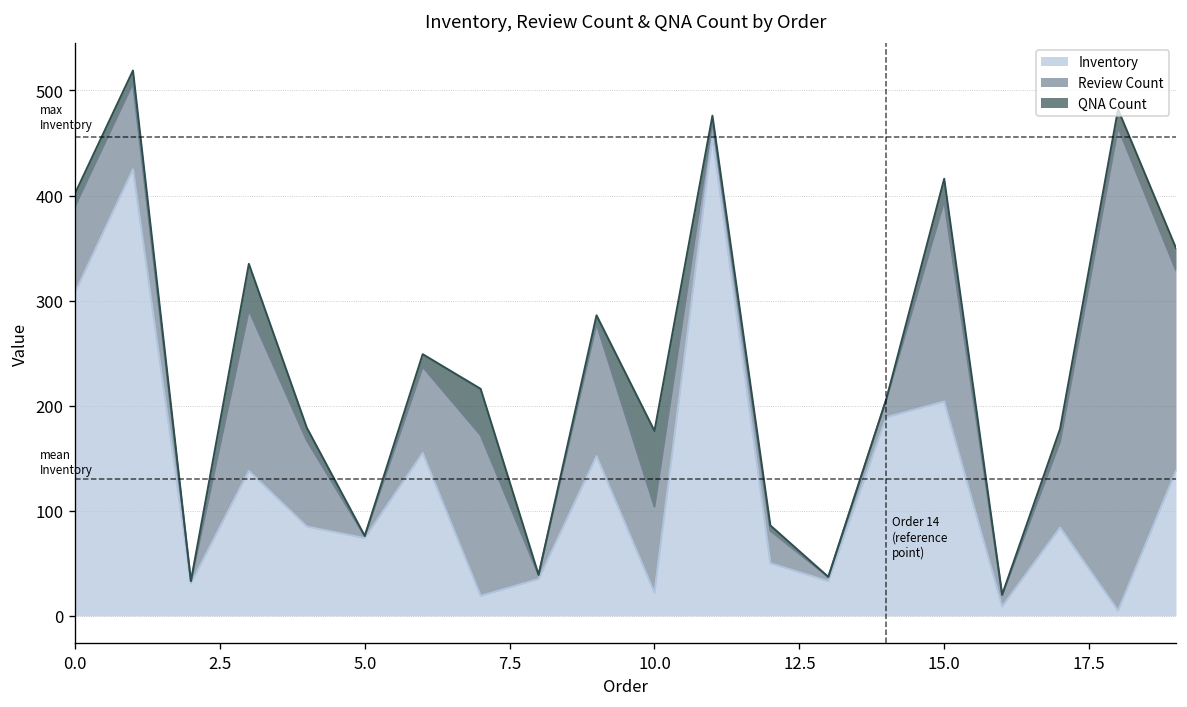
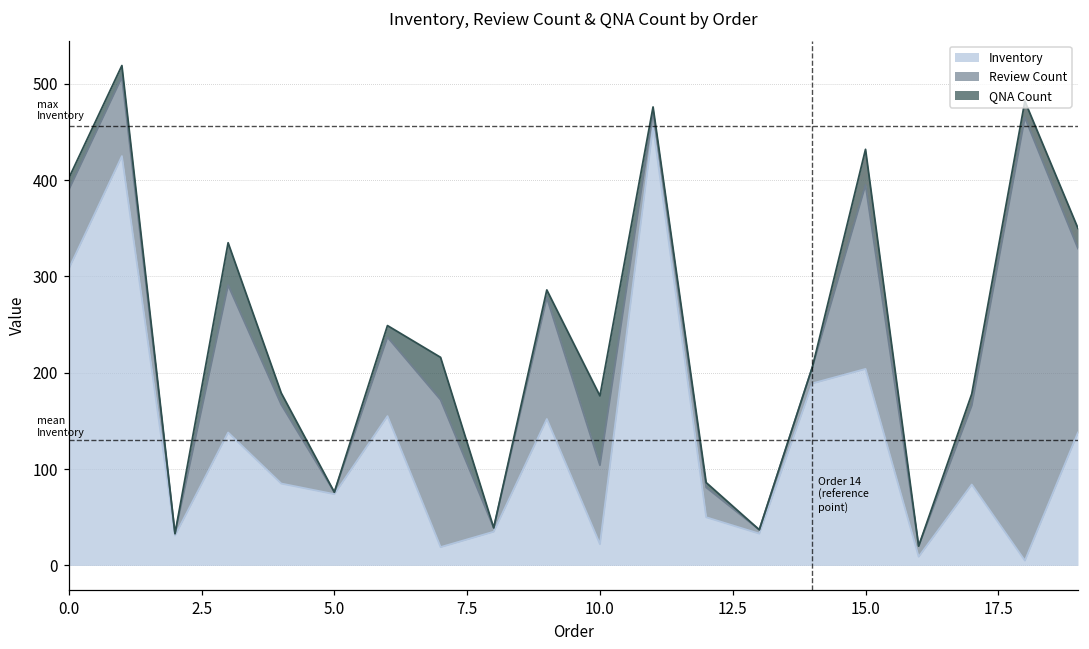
QNA Count, 15.0: 20 -> 40
